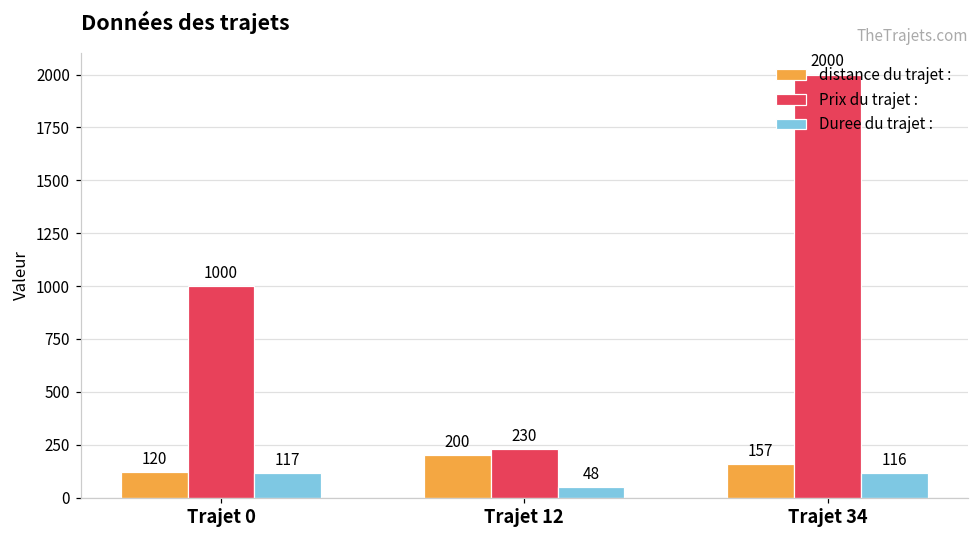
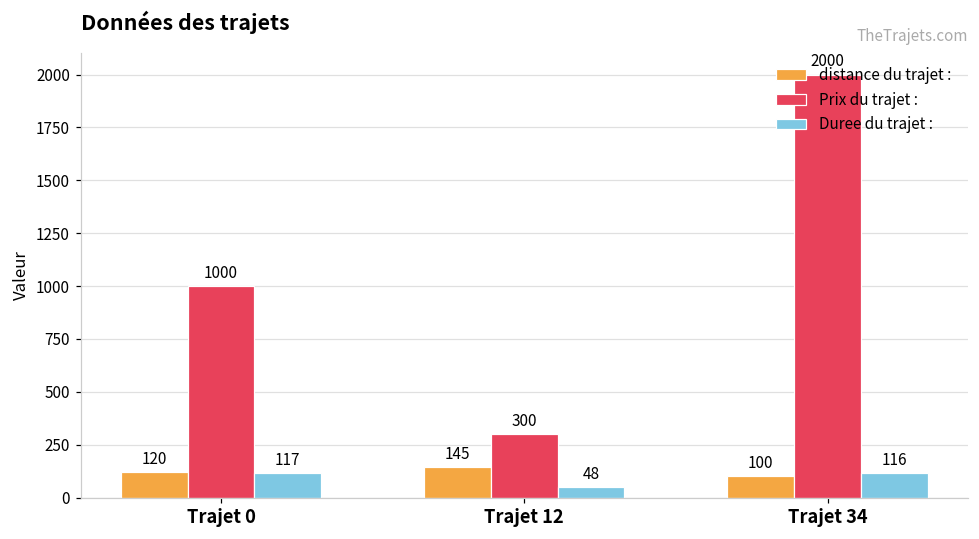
distance du trajet :, Trajet 12: 200 -> 145
Prix du trajet :, Trajet 12: 230 -> 300
distance du trajet :, Trajet 34: 157 -> 100
